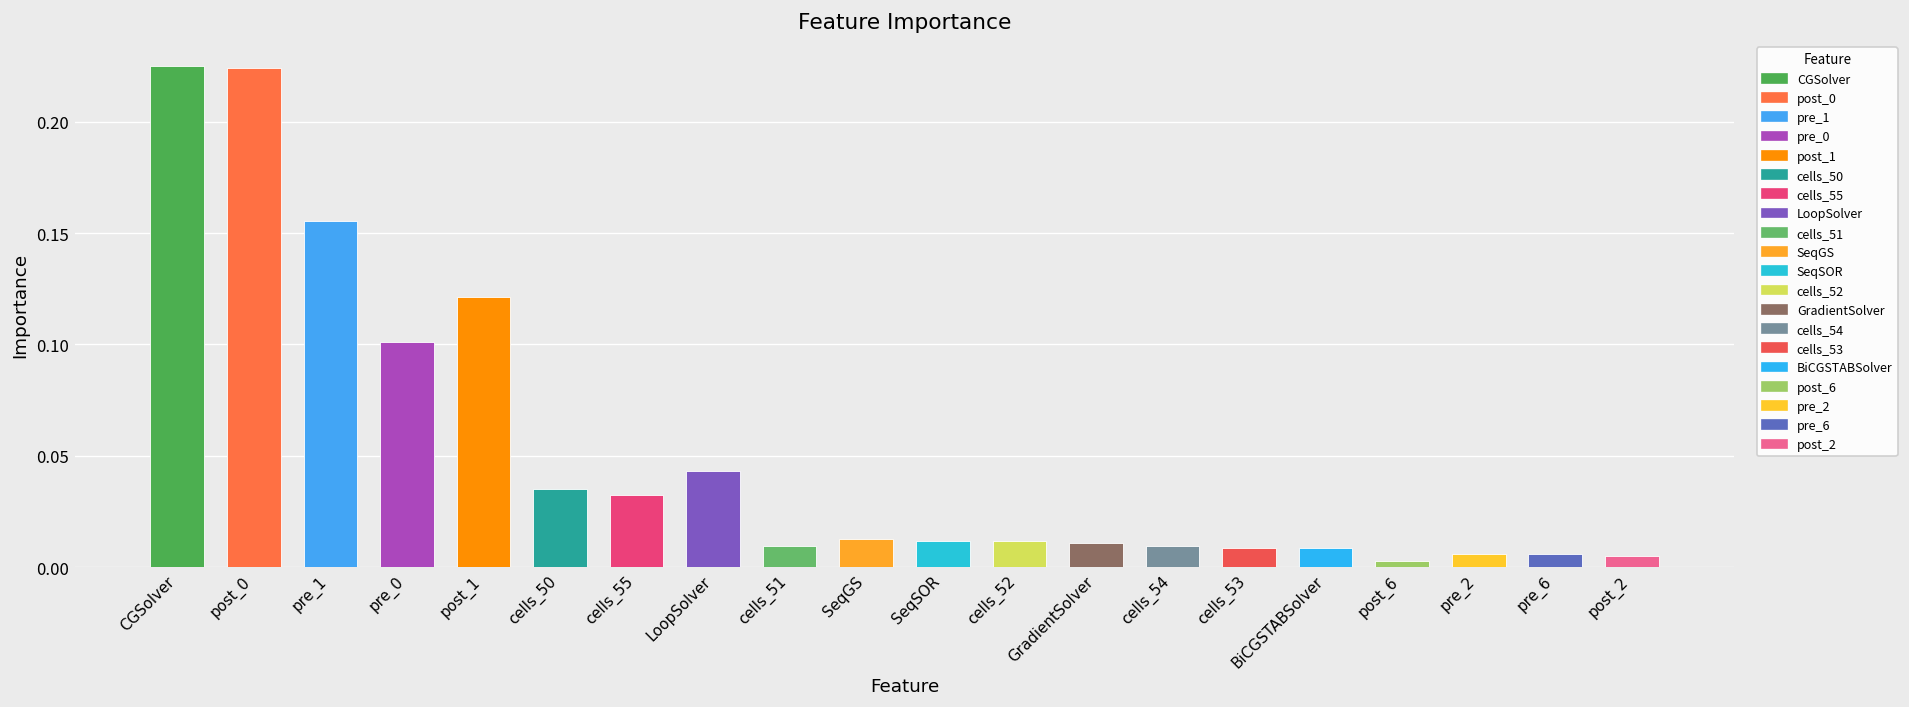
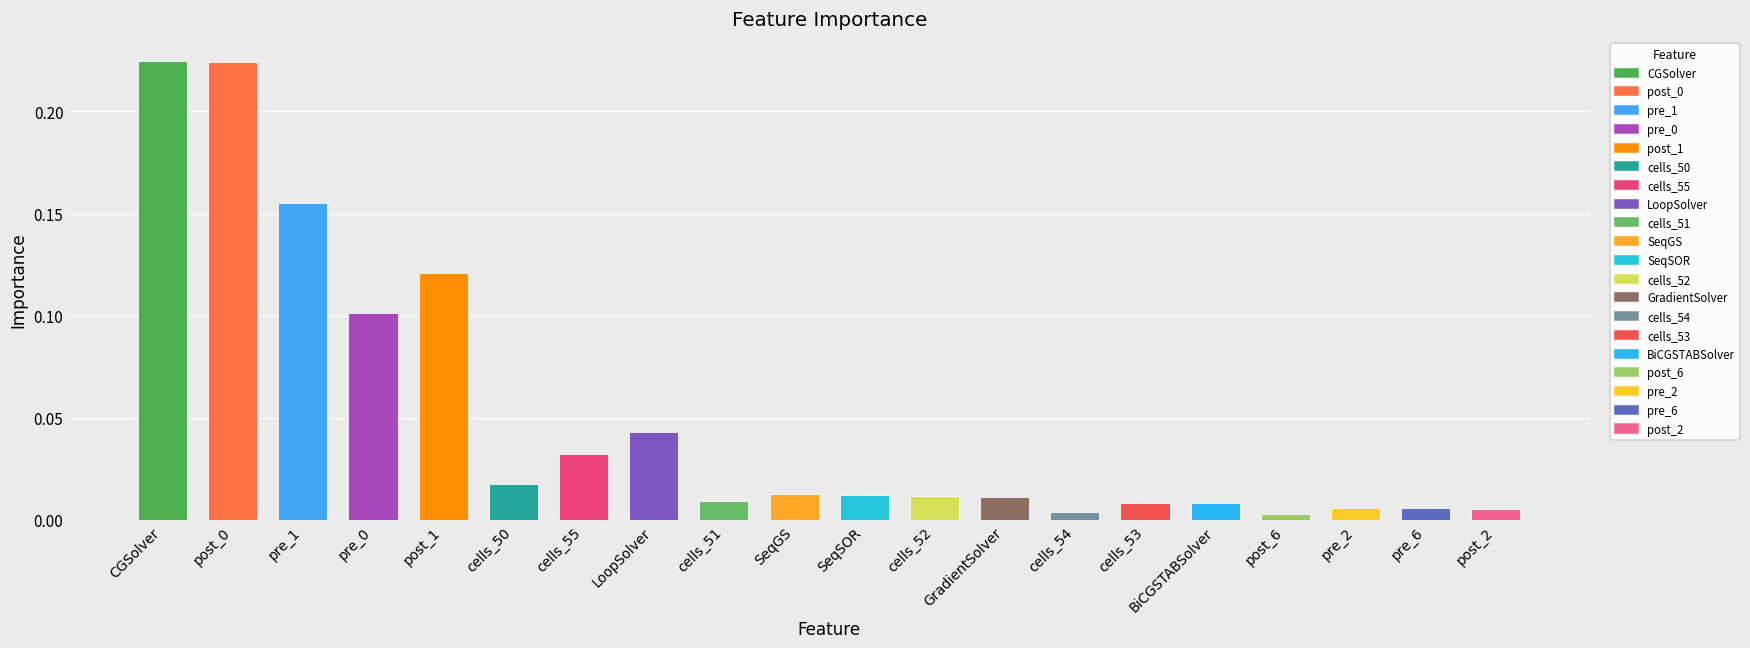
cells_50: 0.035 -> 0.017
cells_54: 0.010 -> 0.004
